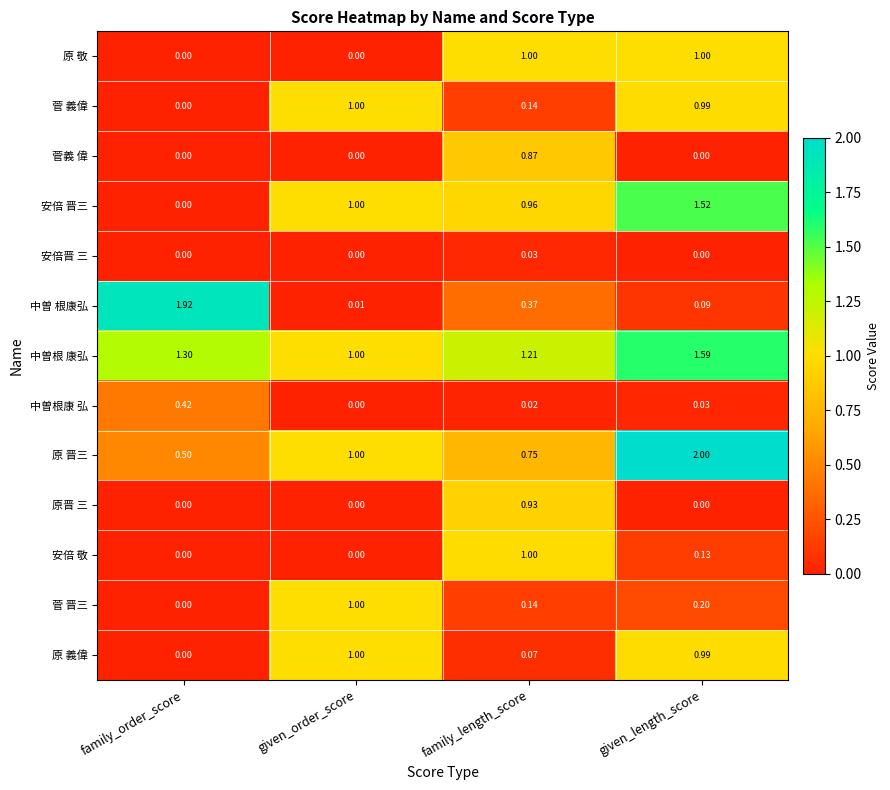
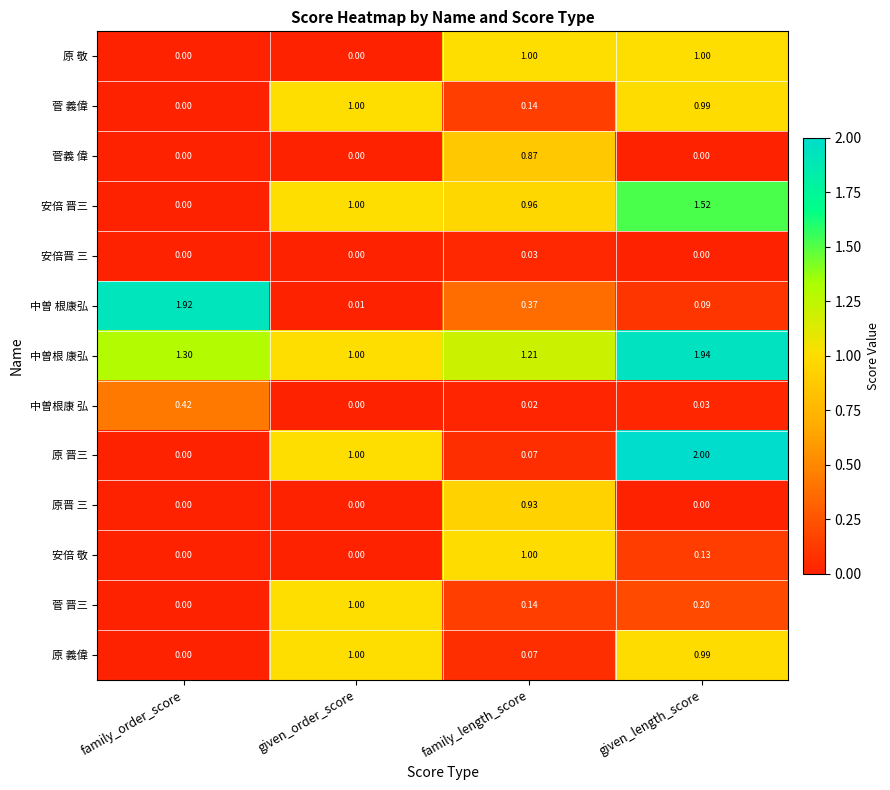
中曽根 康弘, given_length_score: 1.59 -> 1.94
原 晋三, family_order_score: 0.50 -> 0.00
原 晋三, family_length_score: 0.75 -> 0.07
